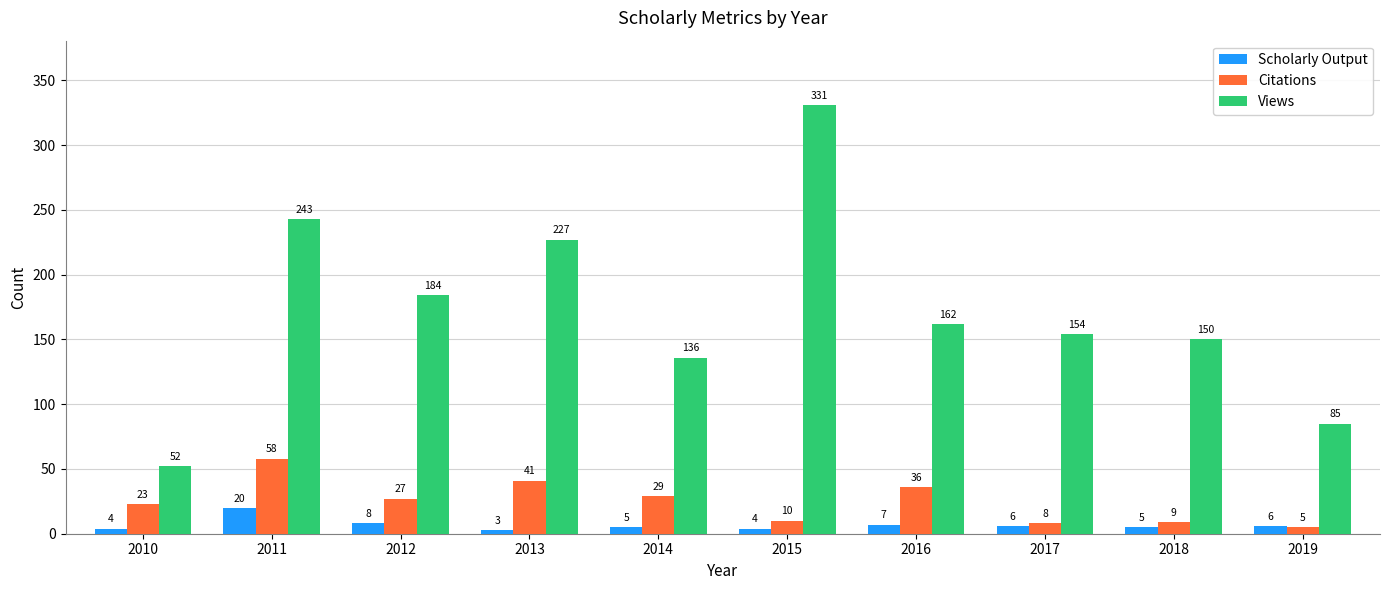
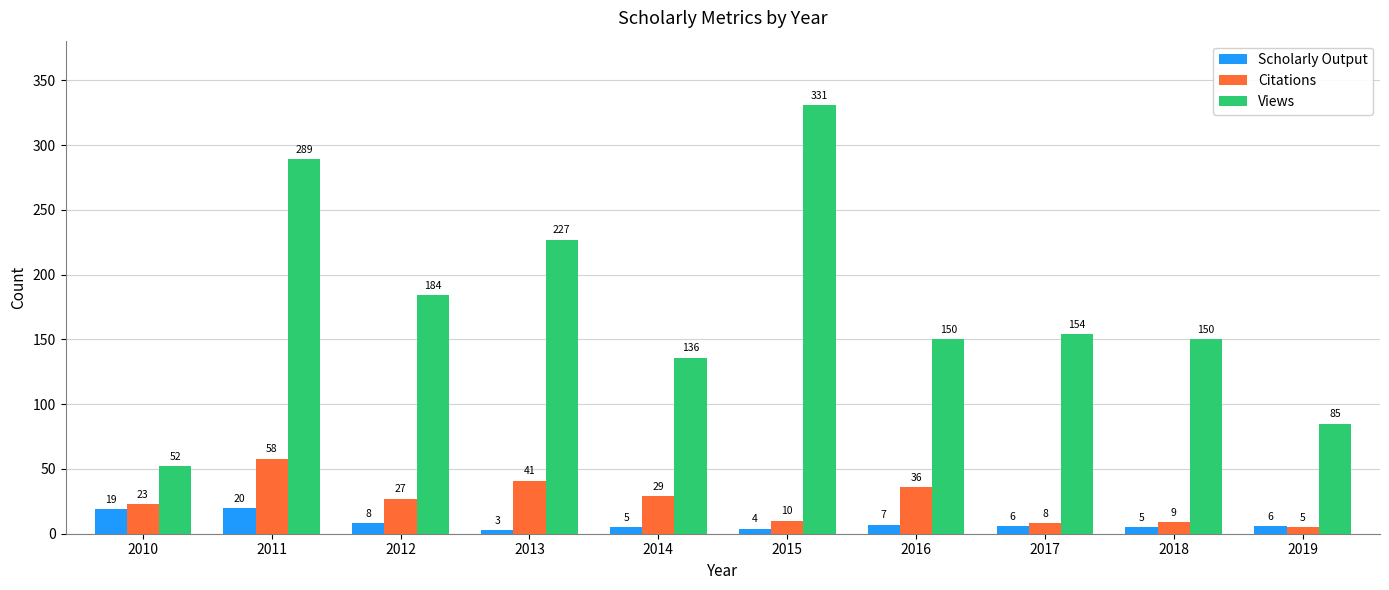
Scholarly Output, 2010: 4 -> 19
Views, 2011: 243 -> 289
Views, 2016: 162 -> 150
